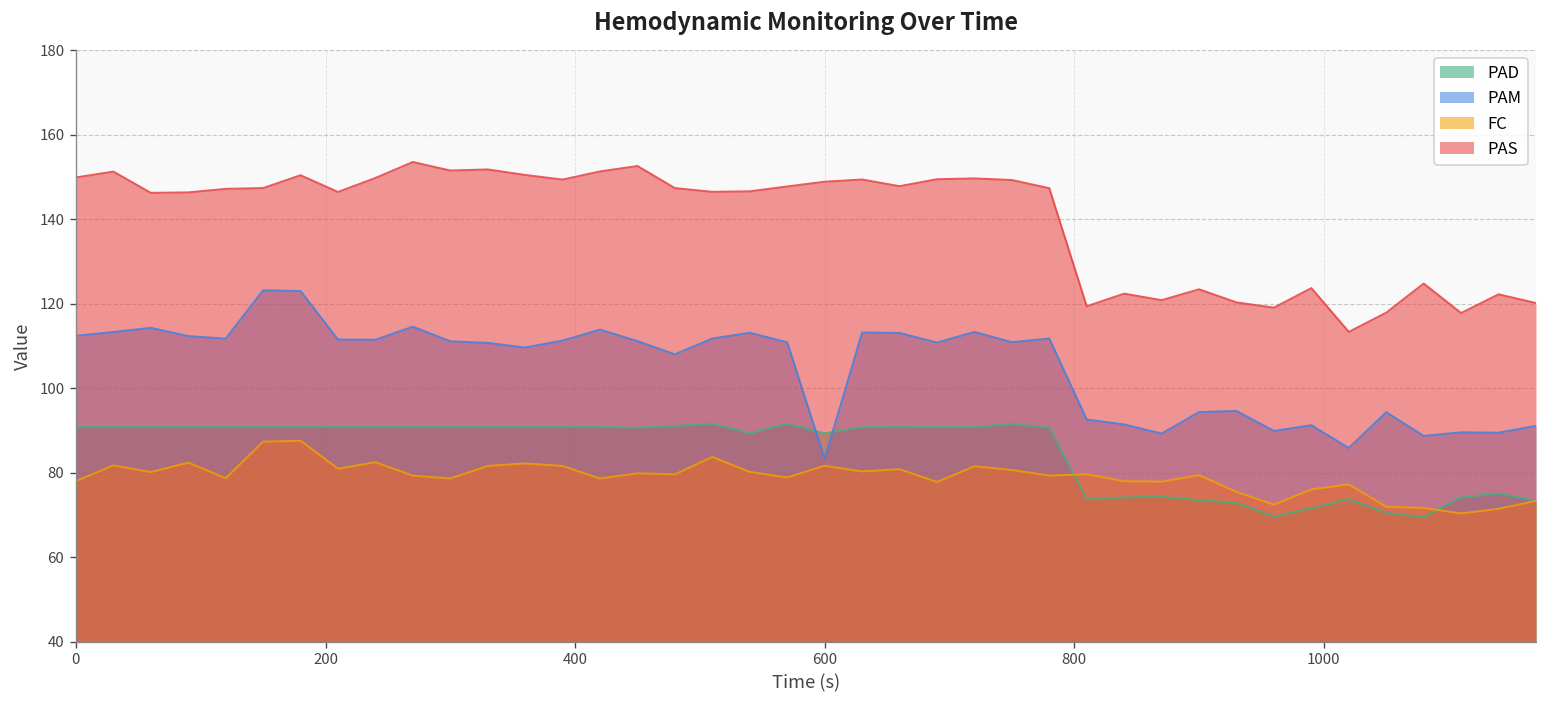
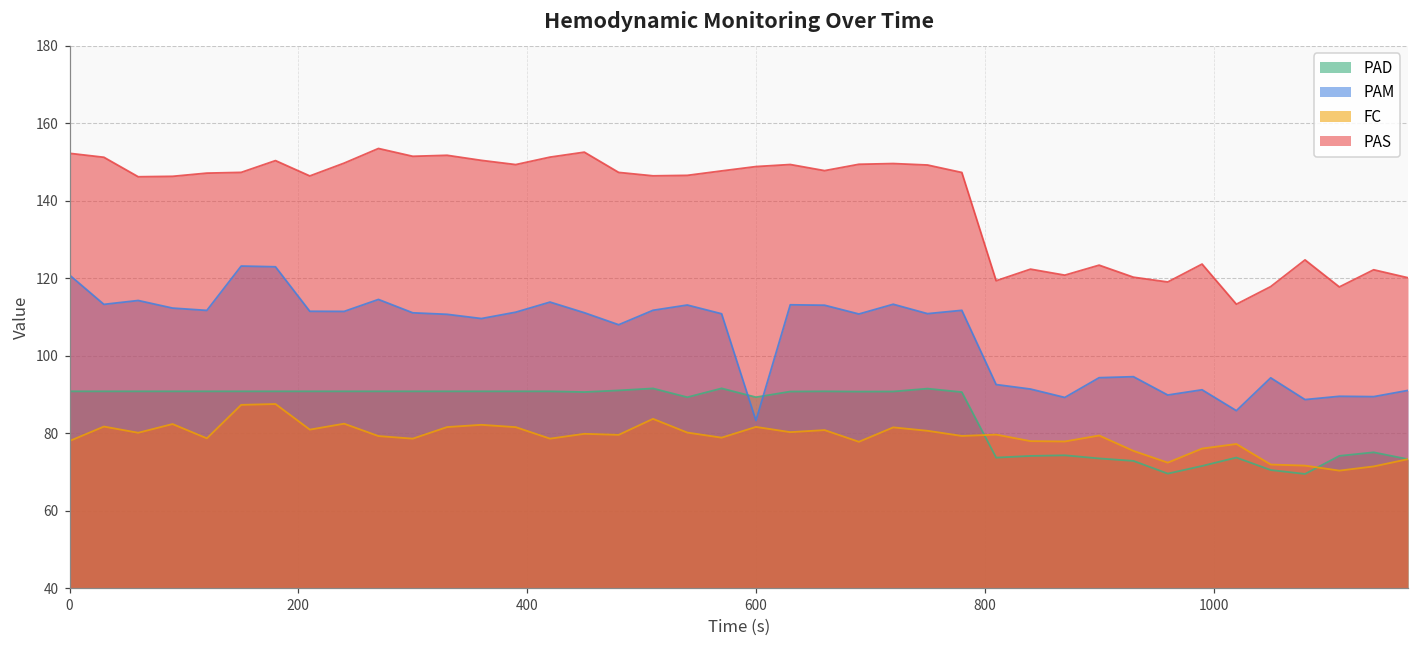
PAM, 0: 112 -> 121
PAS, 0: 150 -> 152
